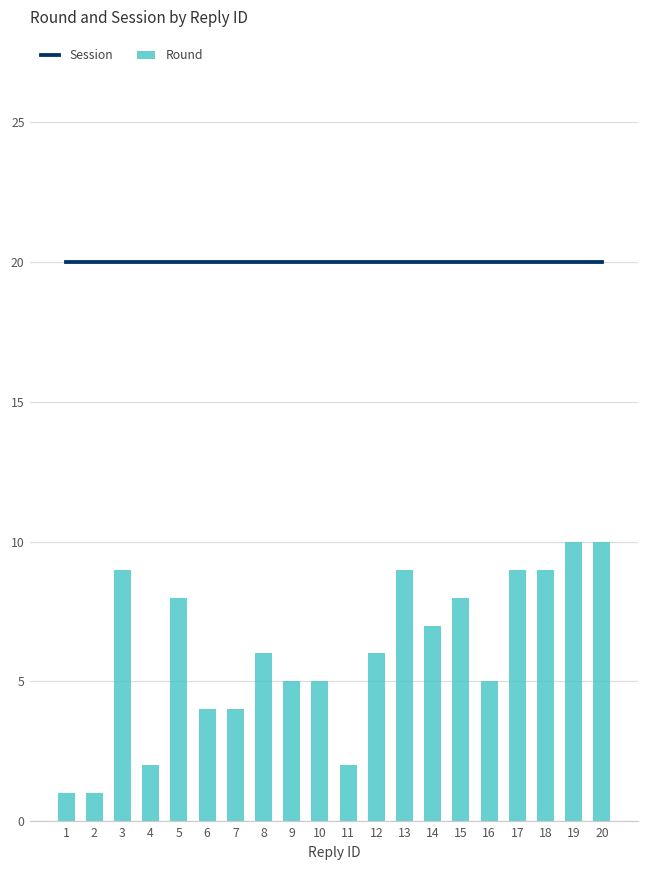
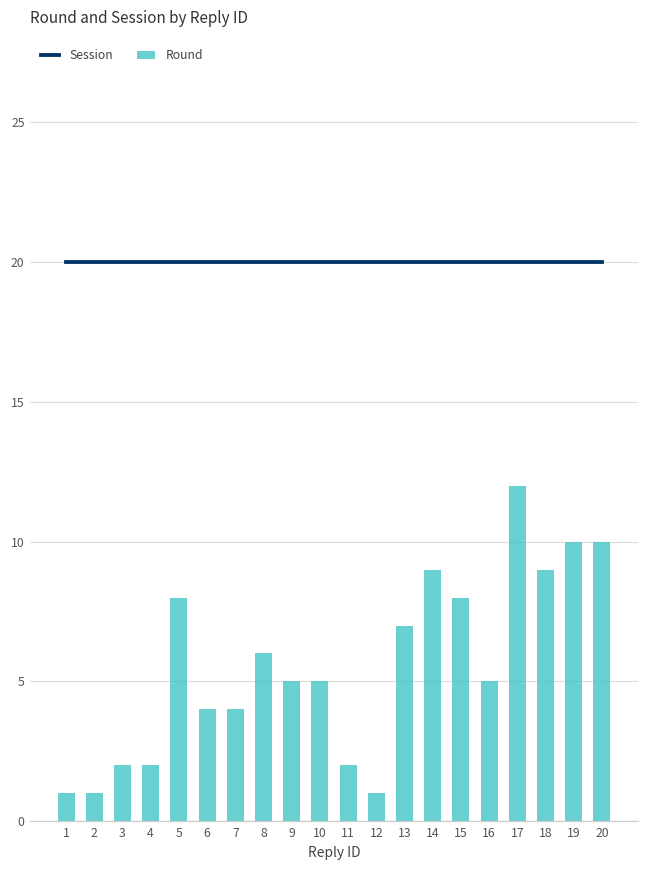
Round, 3: 9 -> 2
Round, 12: 6 -> 1
Round, 13: 9 -> 7
Round, 14: 7 -> 9
Round, 17: 9 -> 12
